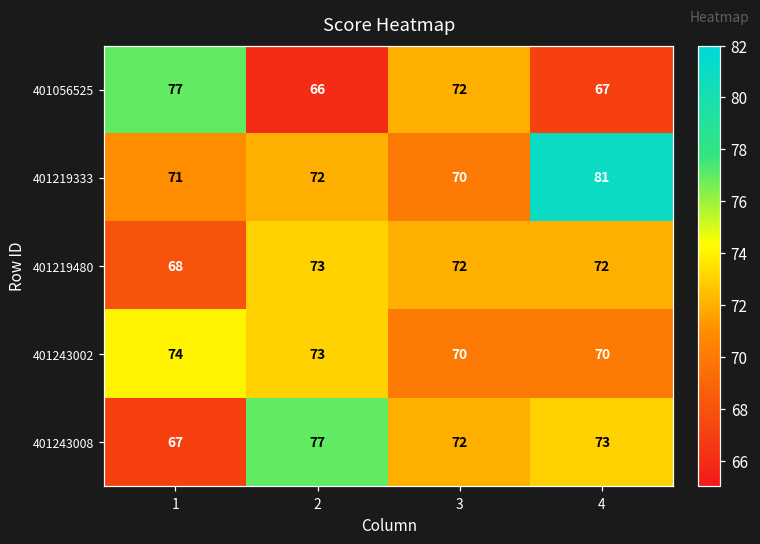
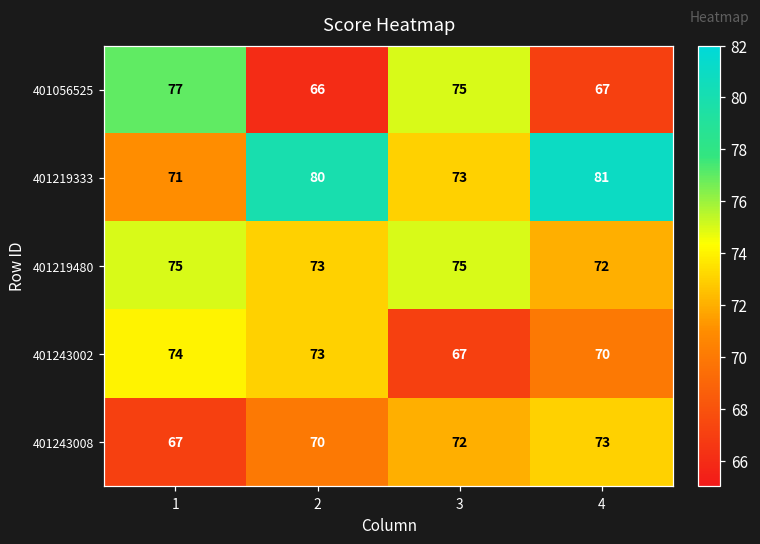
401056525, 3: 72 -> 75
401219333, 2: 72 -> 80
401219333, 3: 70 -> 73
401219480, 1: 68 -> 75
401219480, 3: 72 -> 75
401243002, 3: 70 -> 67
401243008, 2: 77 -> 70
